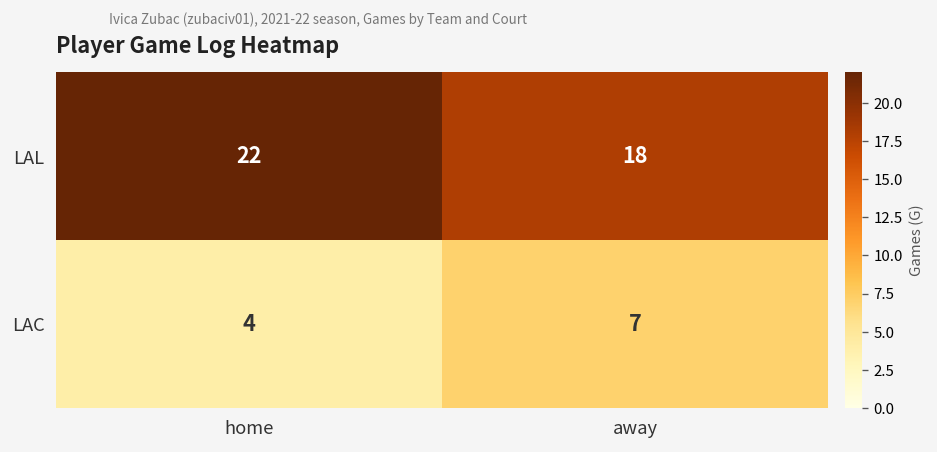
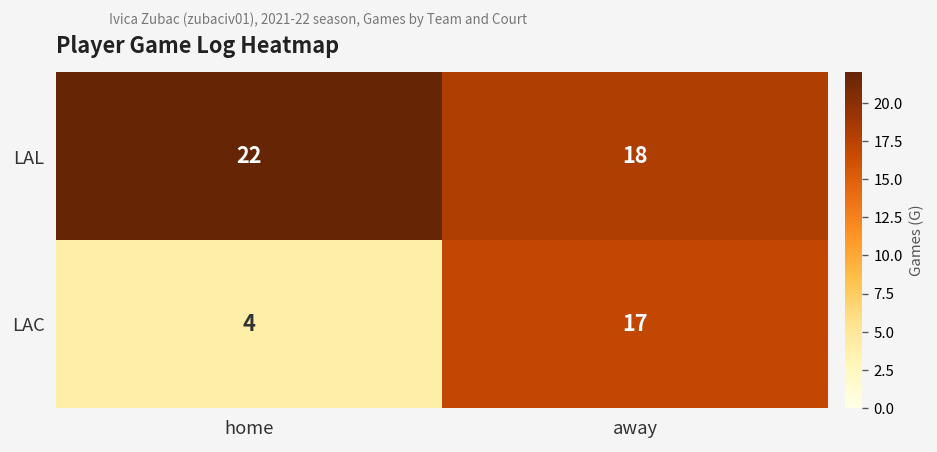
LAC, away: 7 -> 17
